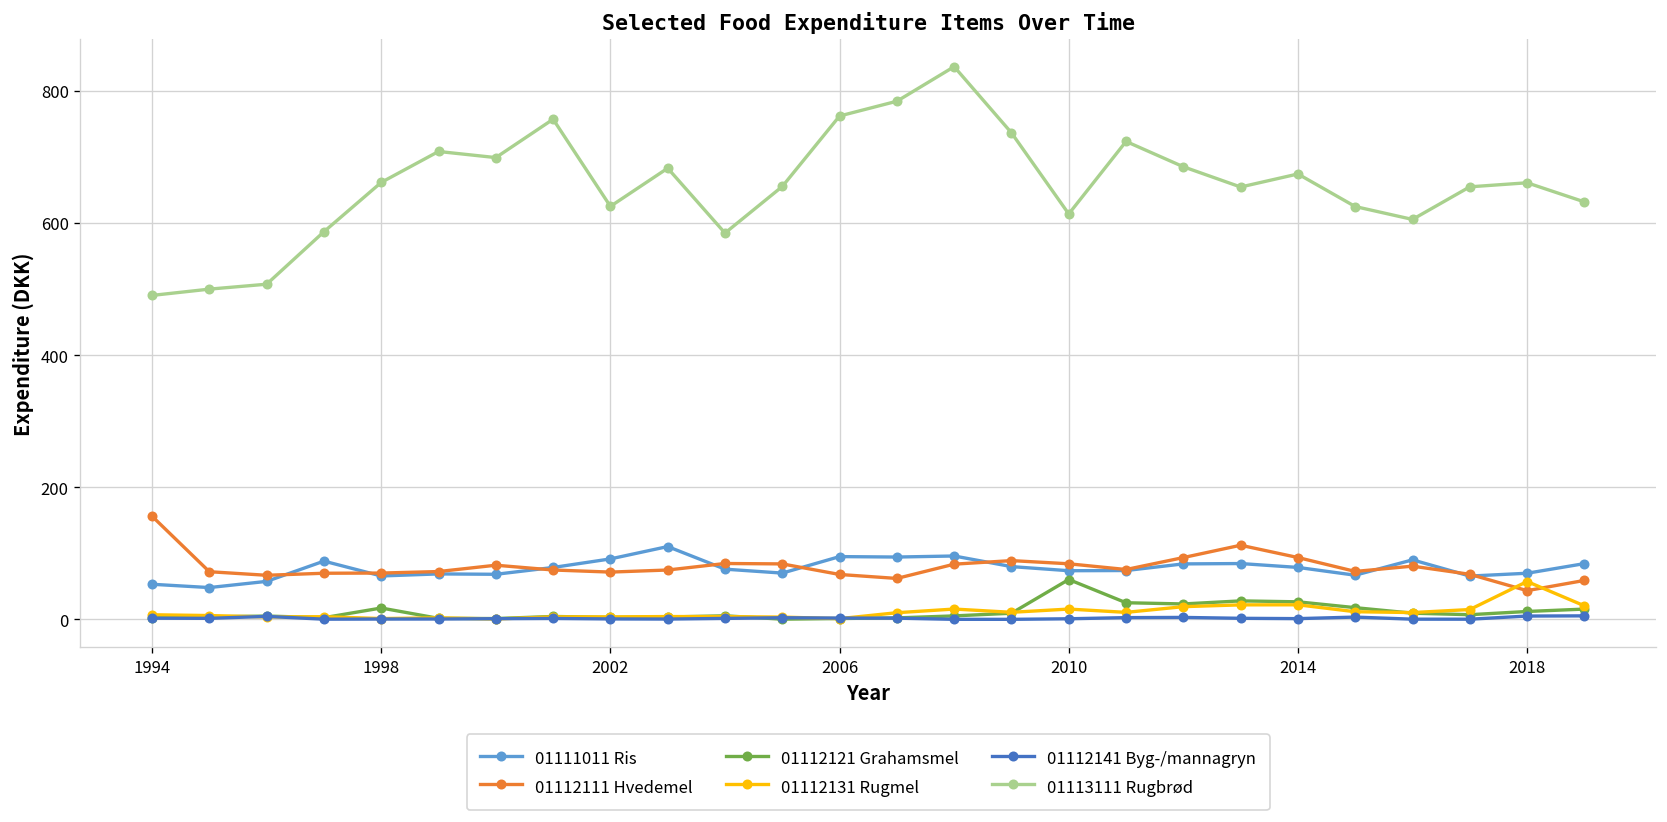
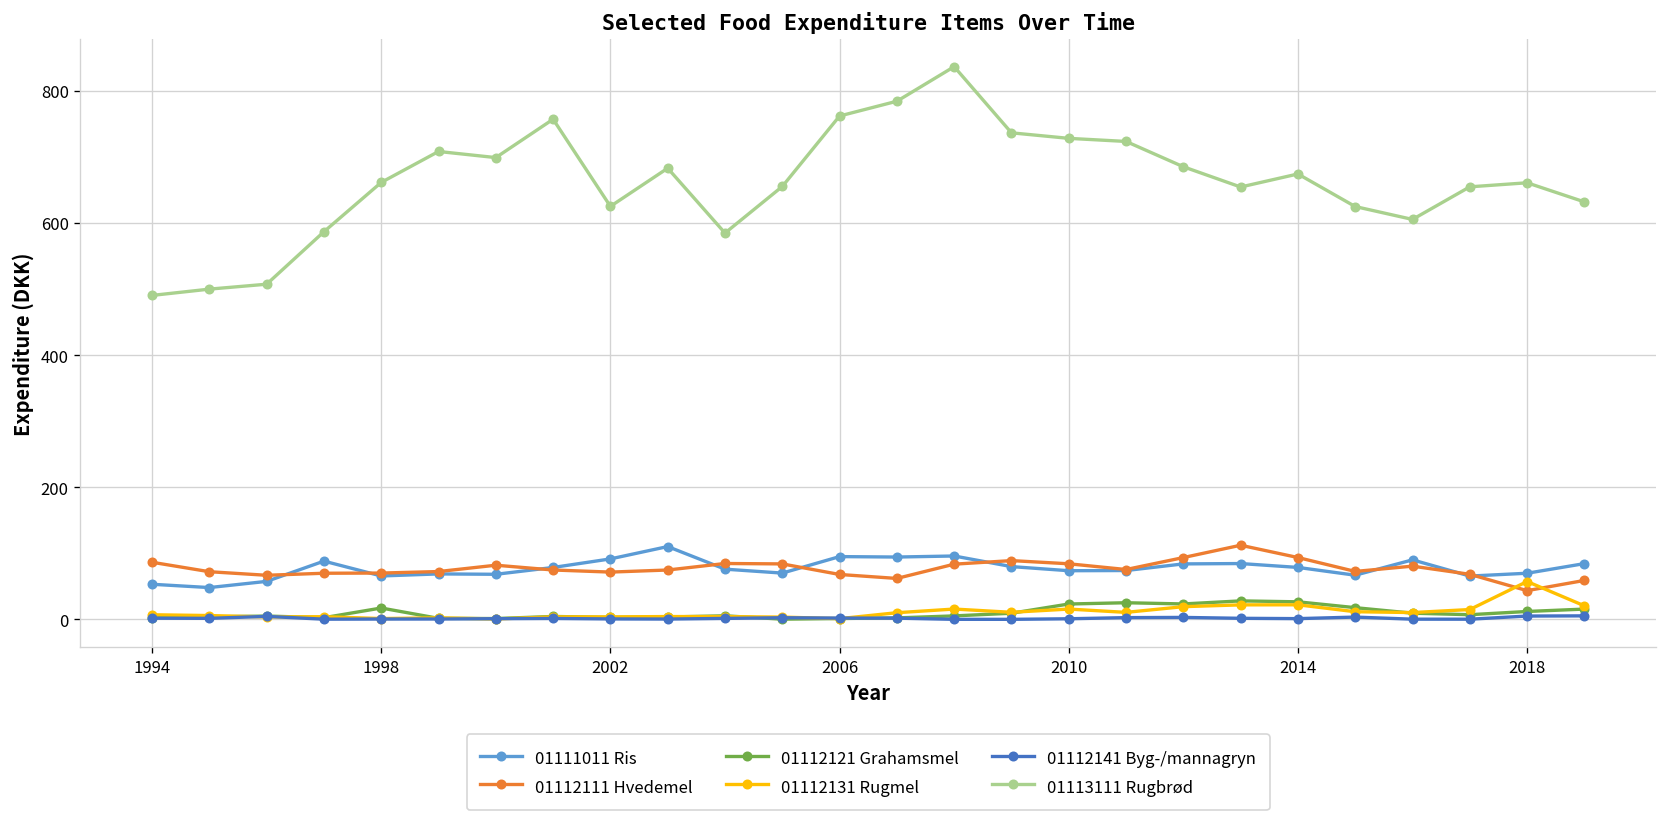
01112111 Hvedemel, 1994: 160 -> 90
01112121 Grahamsmel, 2010: 60 -> 20
01113111 Rugbrød, 2010: 610 -> 730
